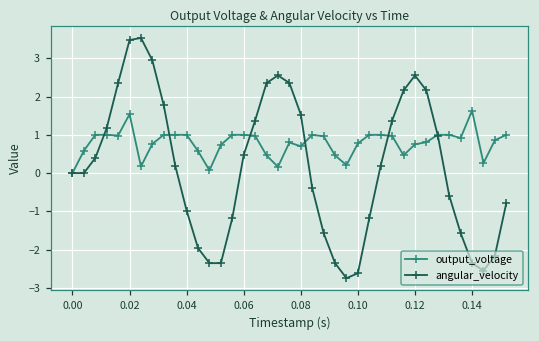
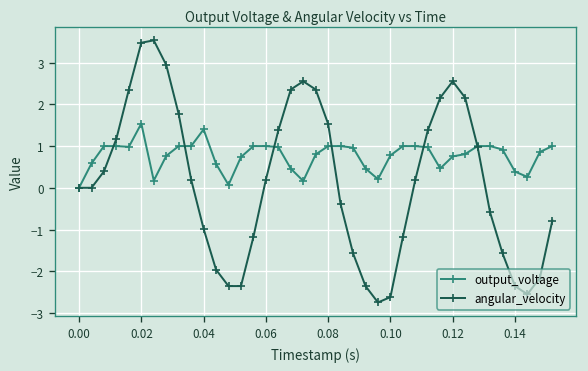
output_voltage, 0.04: 1.0 -> 1.4
angular_velocity, 0.06: 0.5 -> 0.2
output_voltage, 0.08: 0.7 -> 1.0
output_voltage, 0.14: 1.6 -> 0.4
